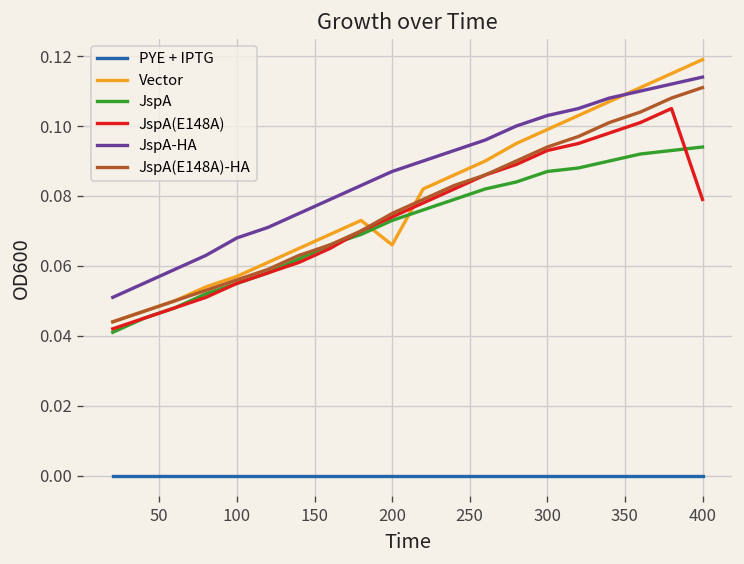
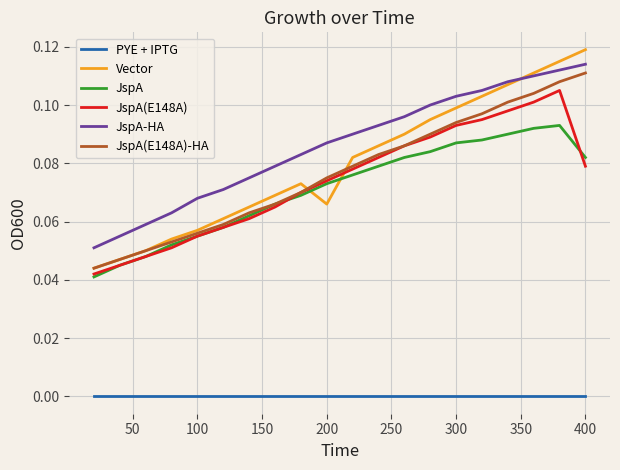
JspA, 400: 0.094 -> 0.082
